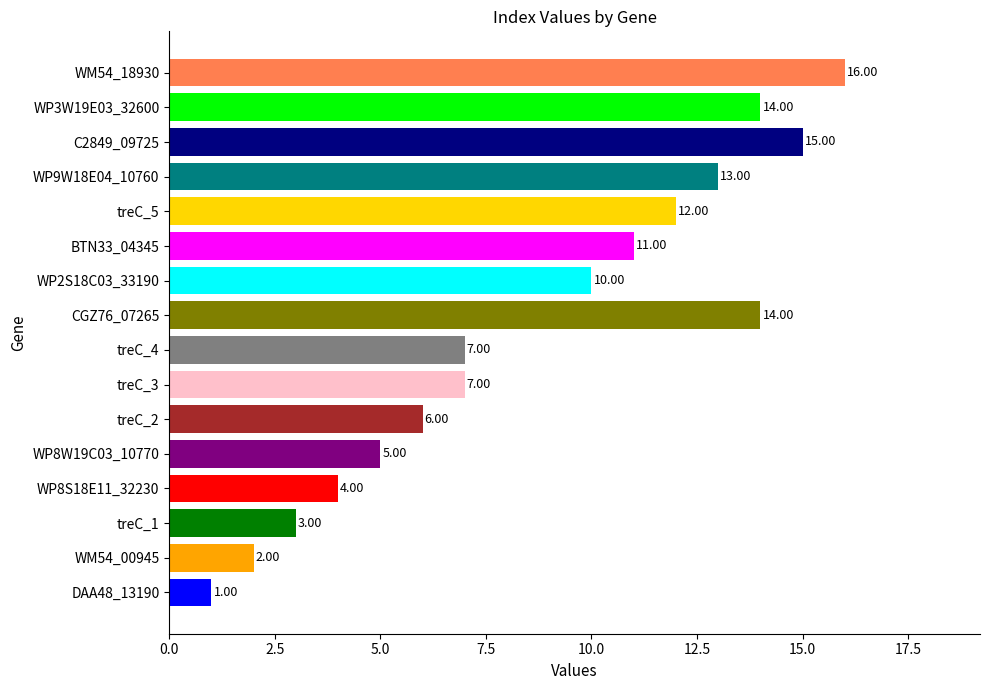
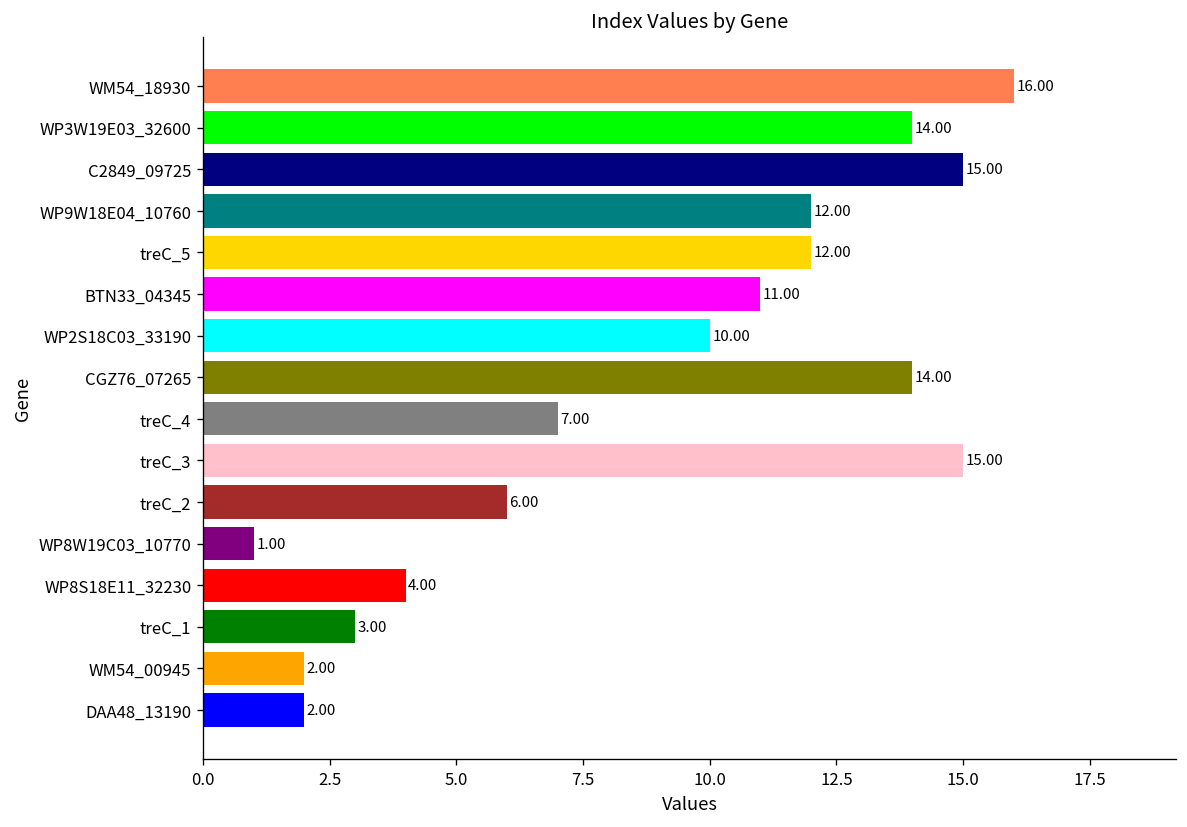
WP9W18E04_10760: 13.00 -> 12.00
treC_3: 7.00 -> 15.00
WP8W19C03_10770: 5.00 -> 1.00
DAA48_13190: 1.00 -> 2.00
